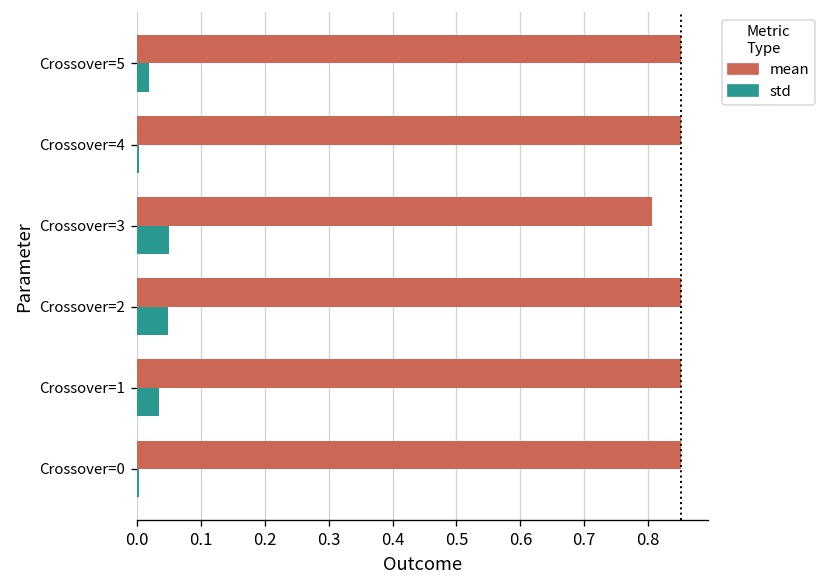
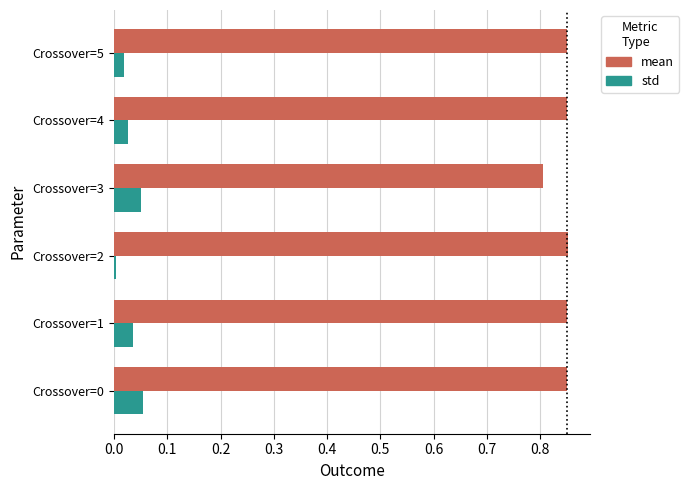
std, Crossover=4: 0.00 -> 0.03
std, Crossover=2: 0.05 -> 0.00
std, Crossover=0: 0.00 -> 0.05
